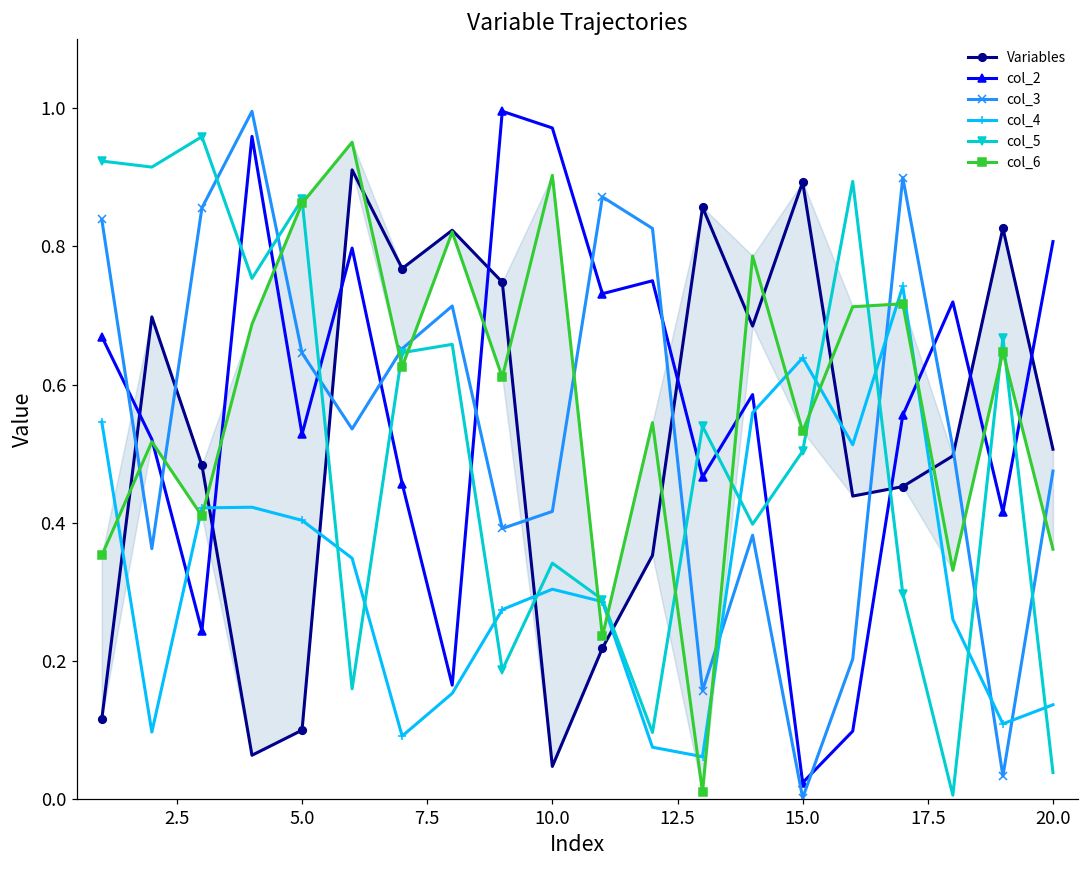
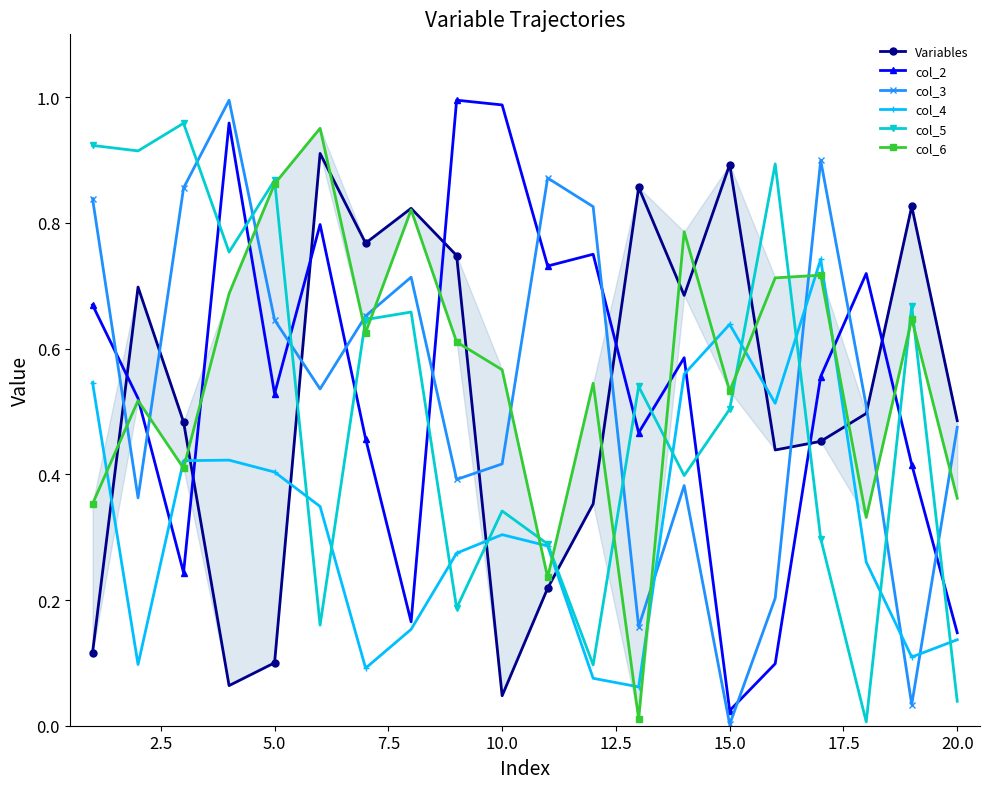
col_2, 10.0: 0.97 -> 0.99
col_6, 10.0: 0.90 -> 0.57
Variables, 20.0: 0.51 -> 0.49
col_2, 20.0: 0.81 -> 0.15
